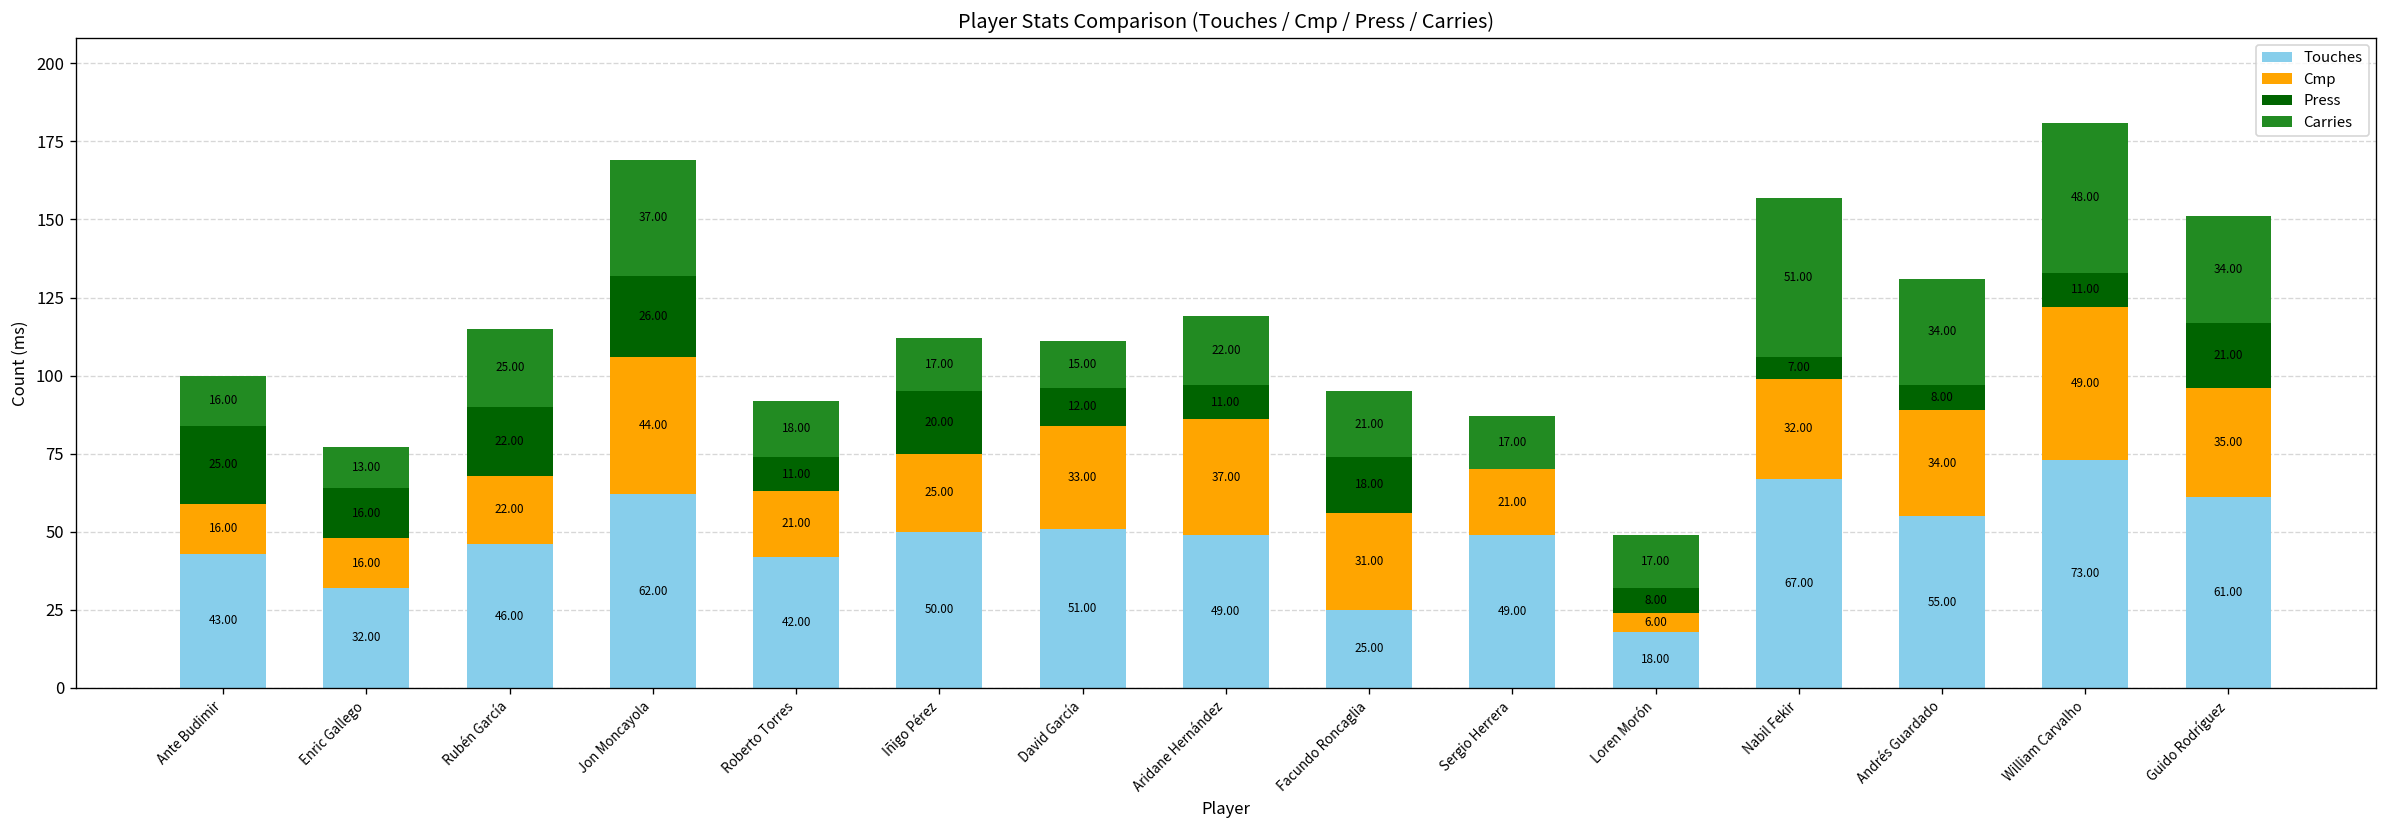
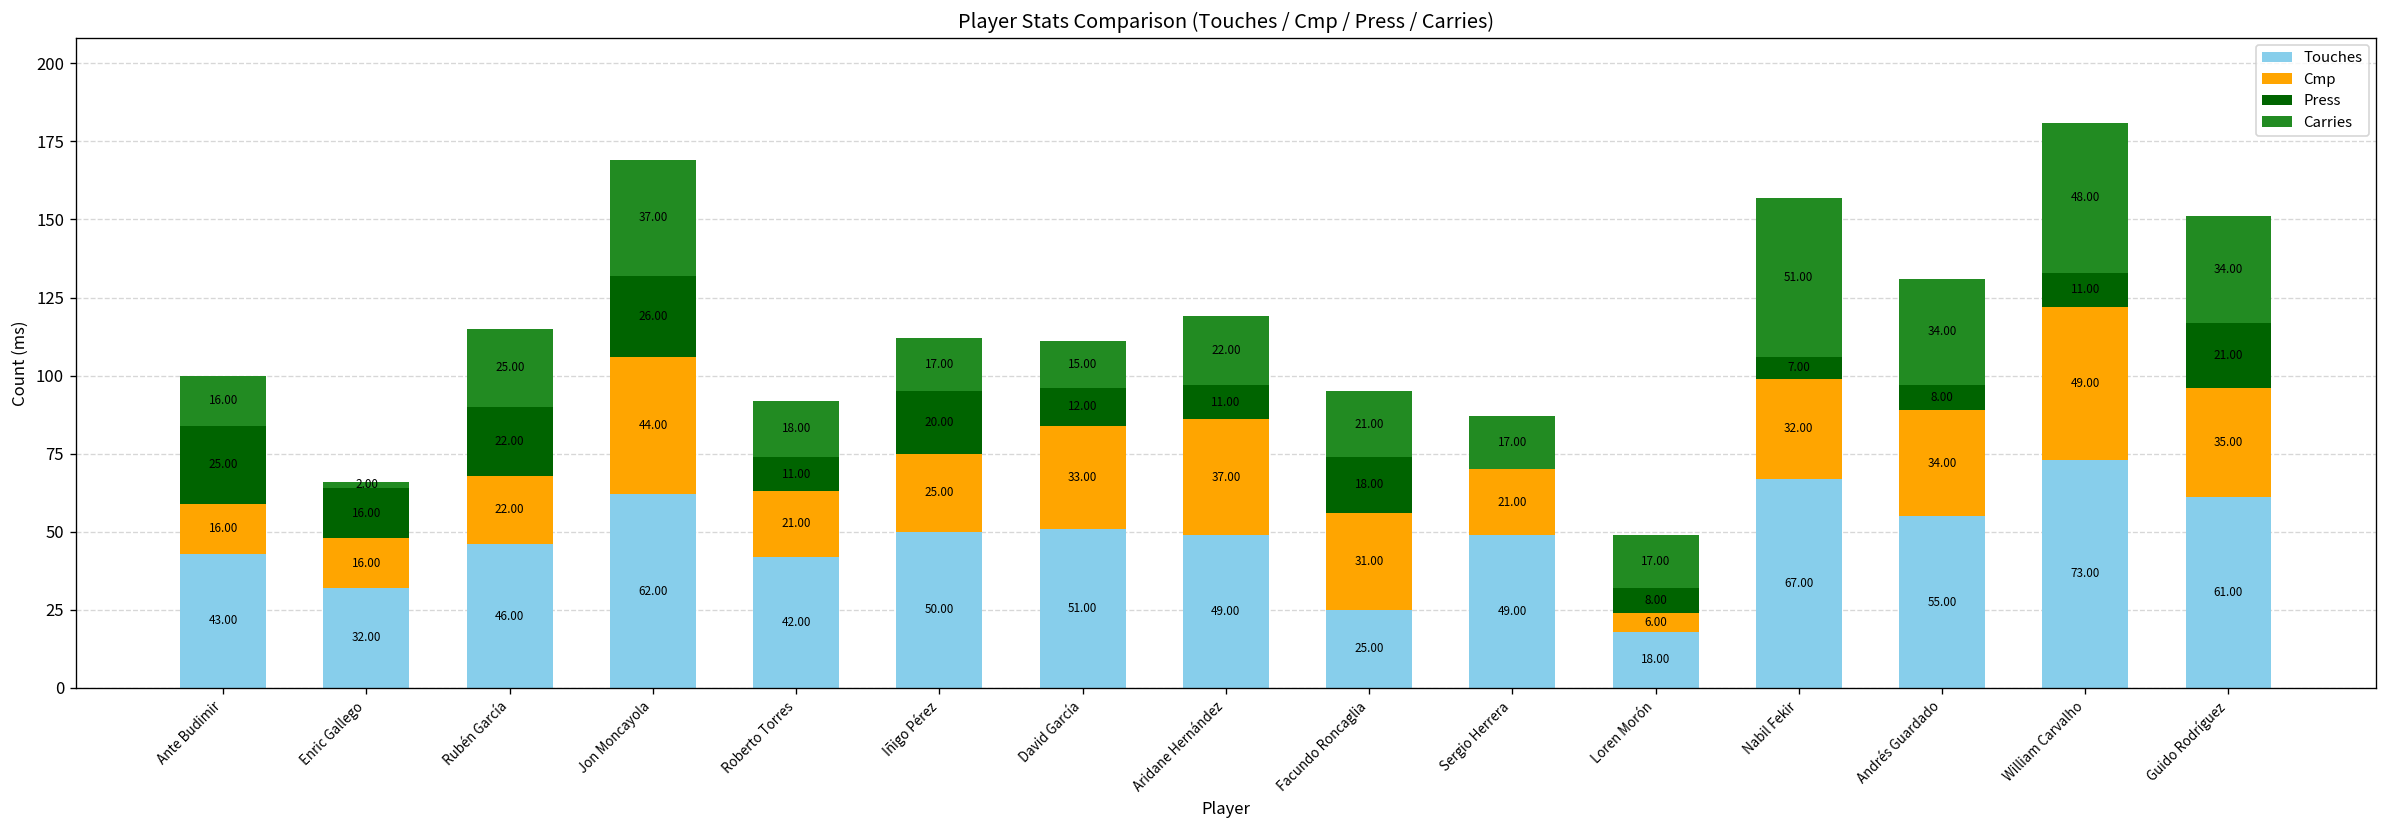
Carries, Enric Gallego: 13.00 -> 2.00
